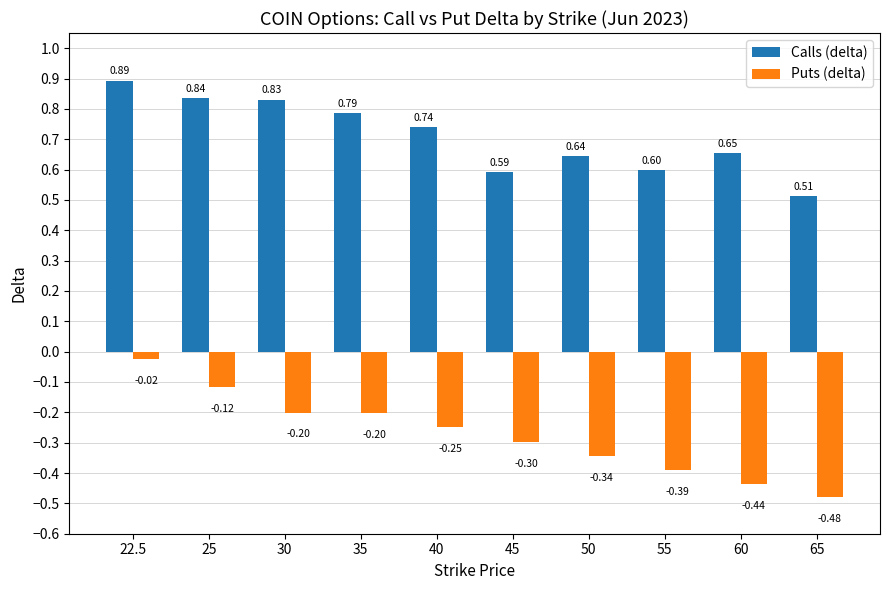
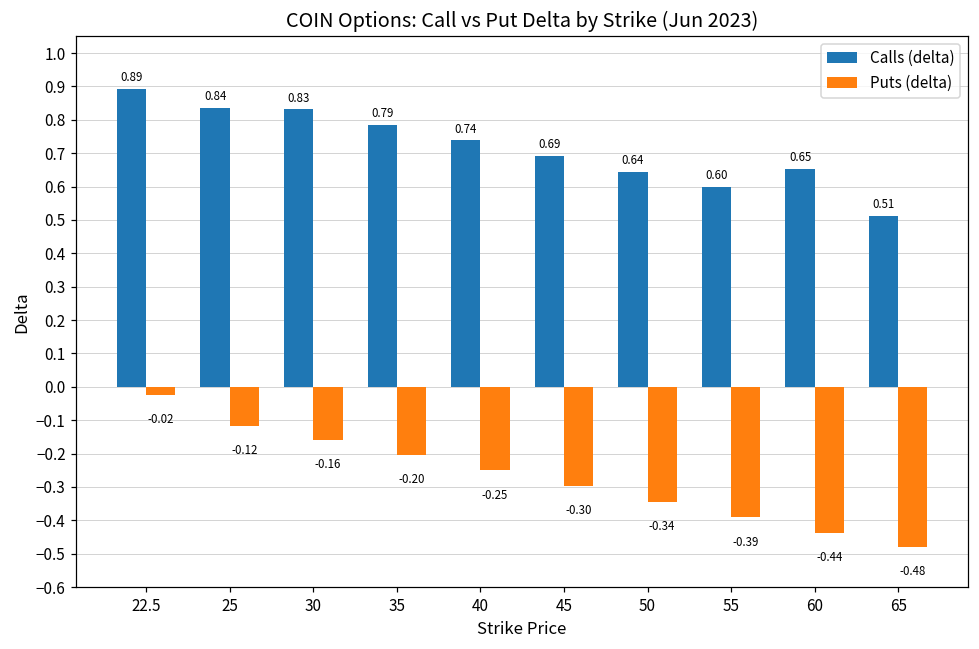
Puts (delta), 30: -0.20 -> -0.16
Calls (delta), 45: 0.59 -> 0.69
